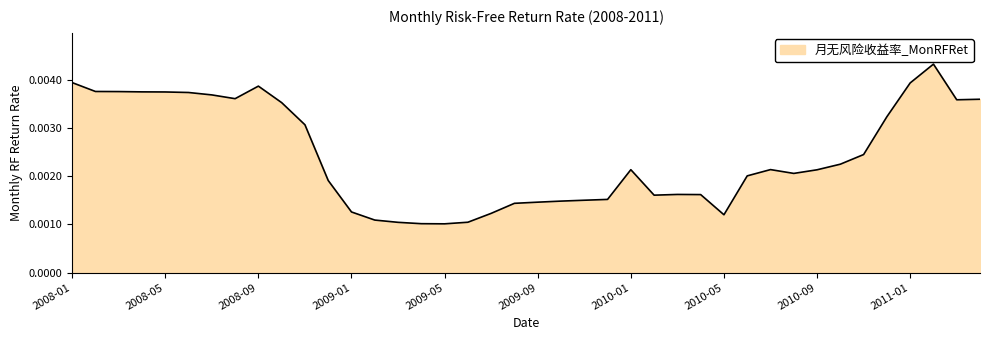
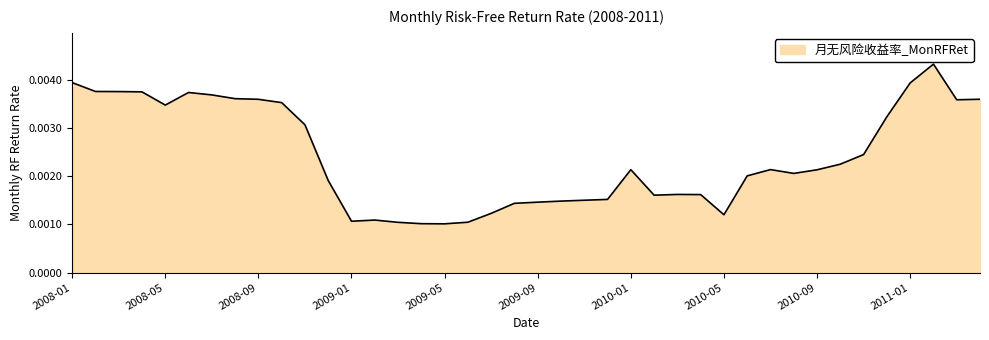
2008-05: 0.0037 -> 0.0035
2008-09: 0.0039 -> 0.0036
2009-01: 0.0013 -> 0.0011
